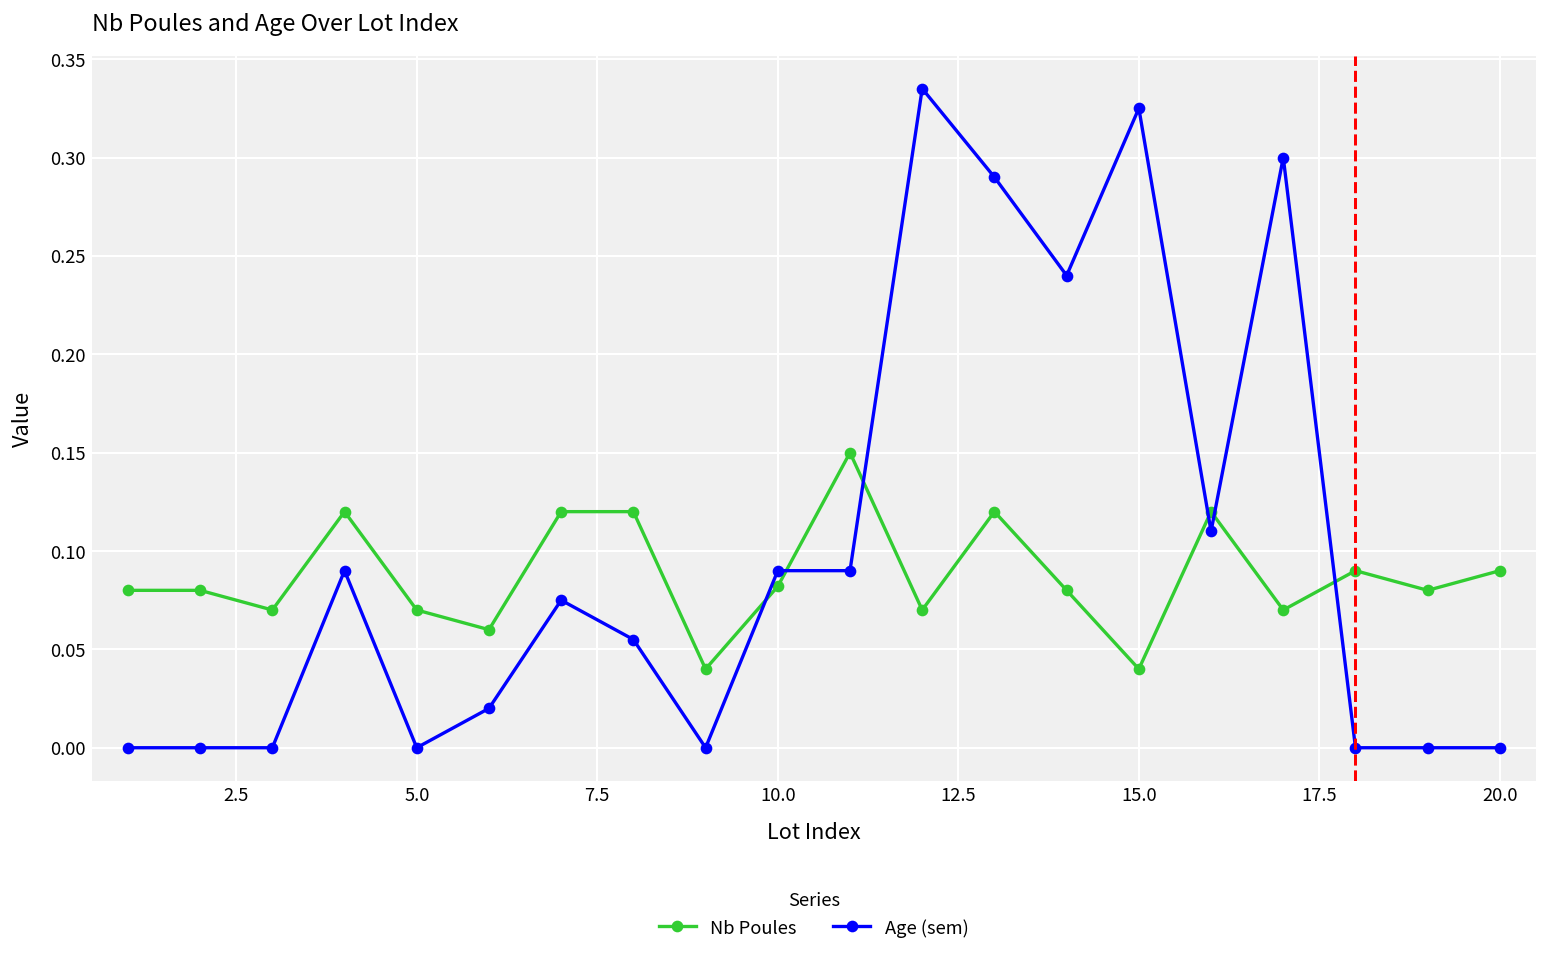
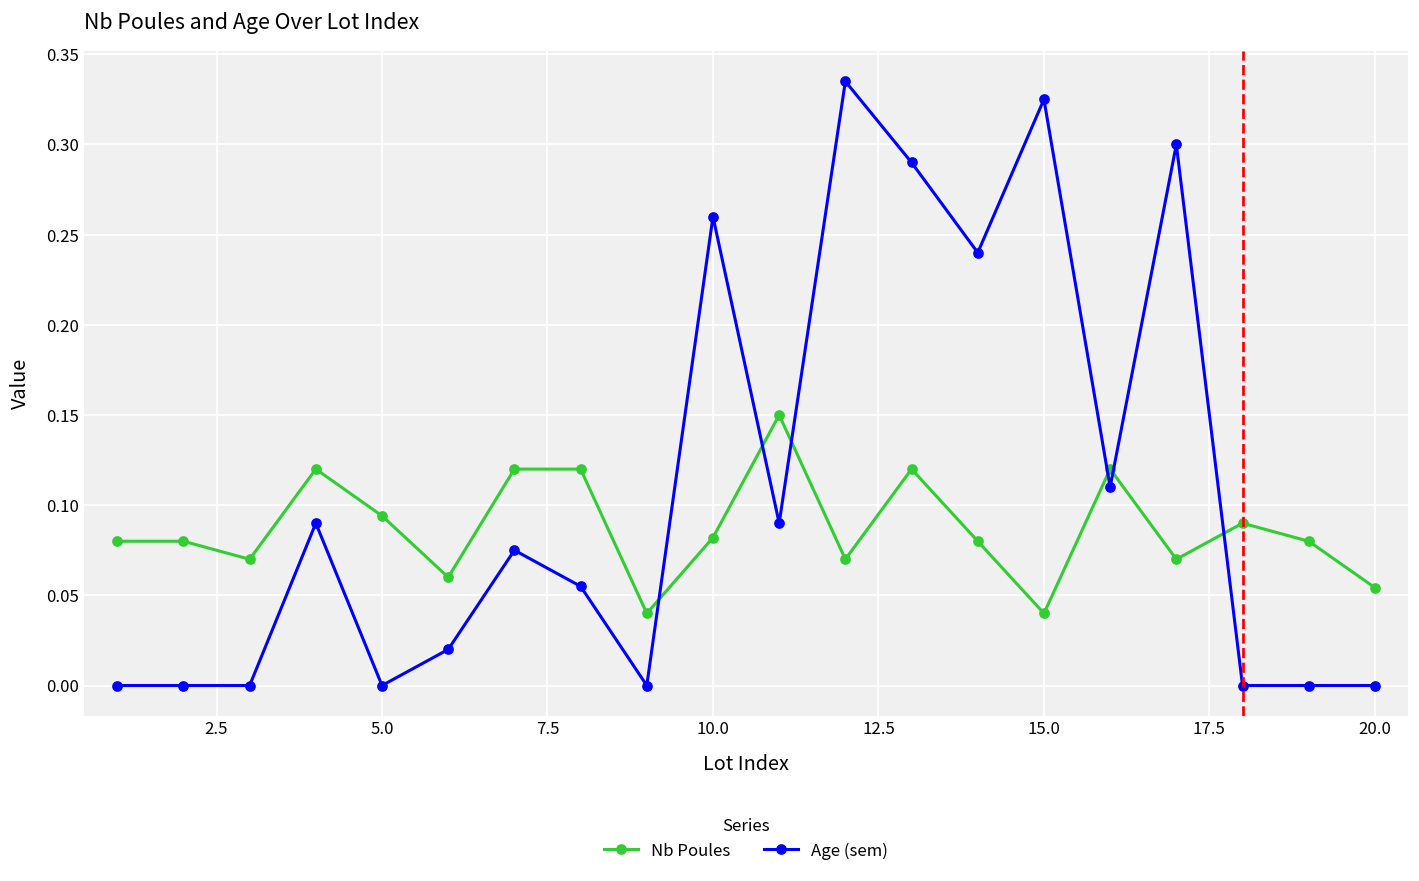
Nb Poules, 5.0: 0.070 -> 0.094
Age (sem), 10.0: 0.090 -> 0.260
Nb Poules, 20.0: 0.090 -> 0.054
